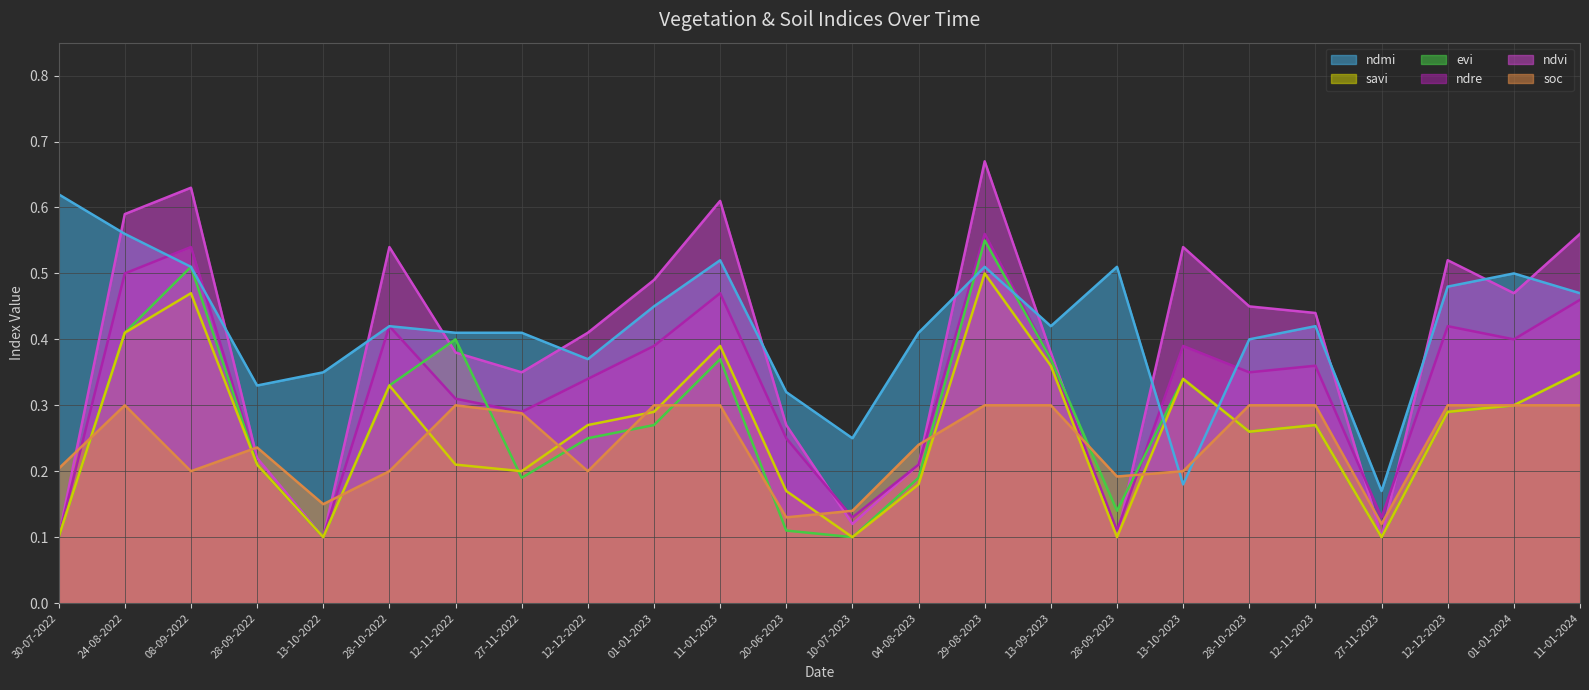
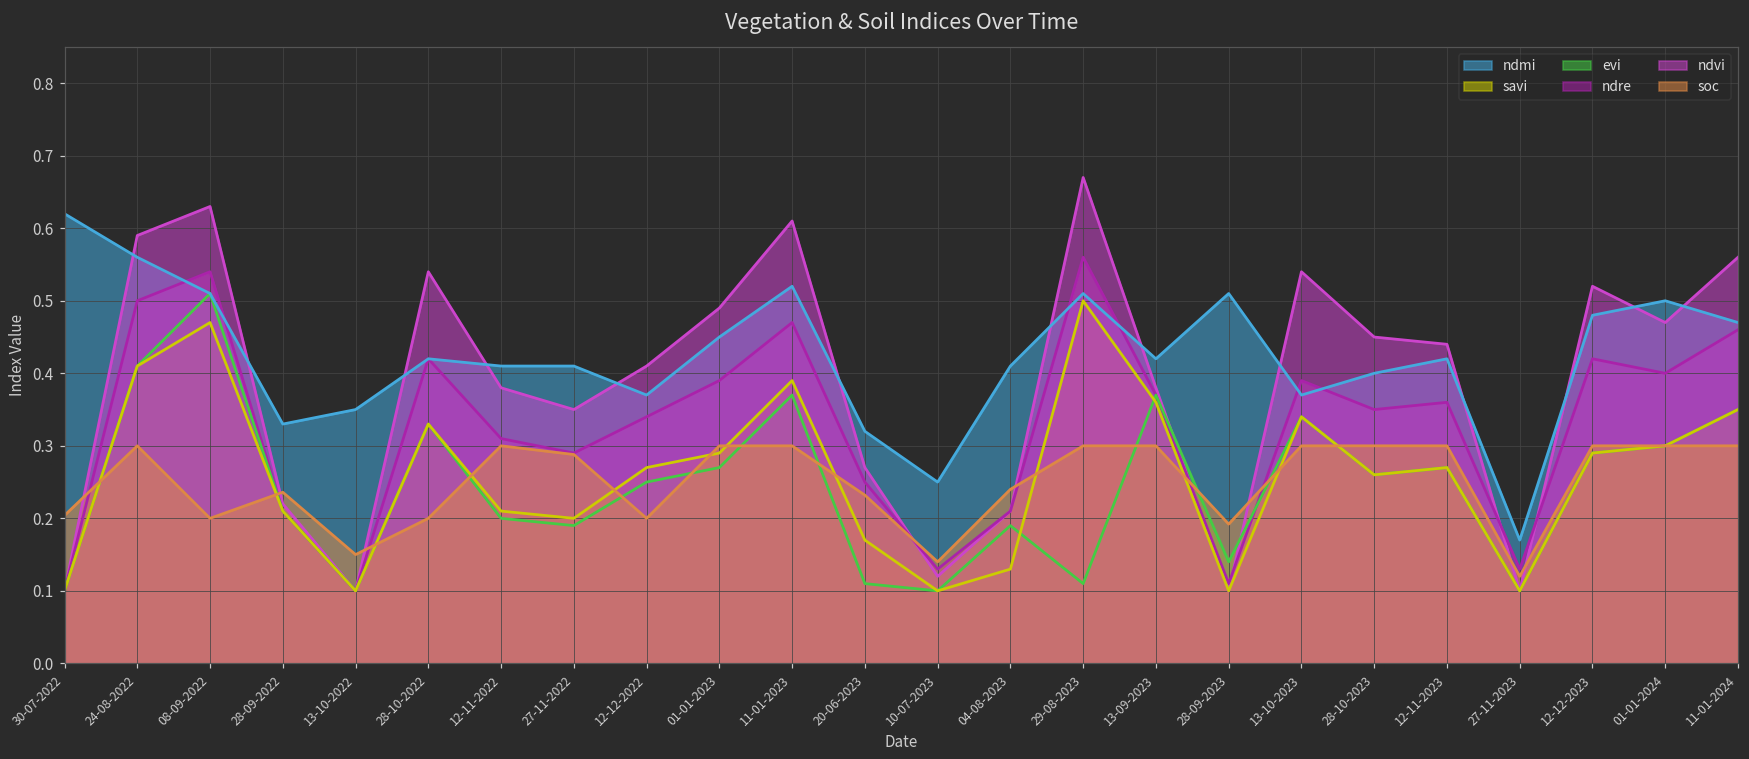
evi, 12-11-2022: 0.4 -> 0.2
soc, 20-06-2023: 0.13 -> 0.23
savi, 04-08-2023: 0.18 -> 0.13
evi, 29-08-2023: 0.55 -> 0.11
ndmi, 13-10-2023: 0.18 -> 0.37
soc, 13-10-2023: 0.2 -> 0.3
